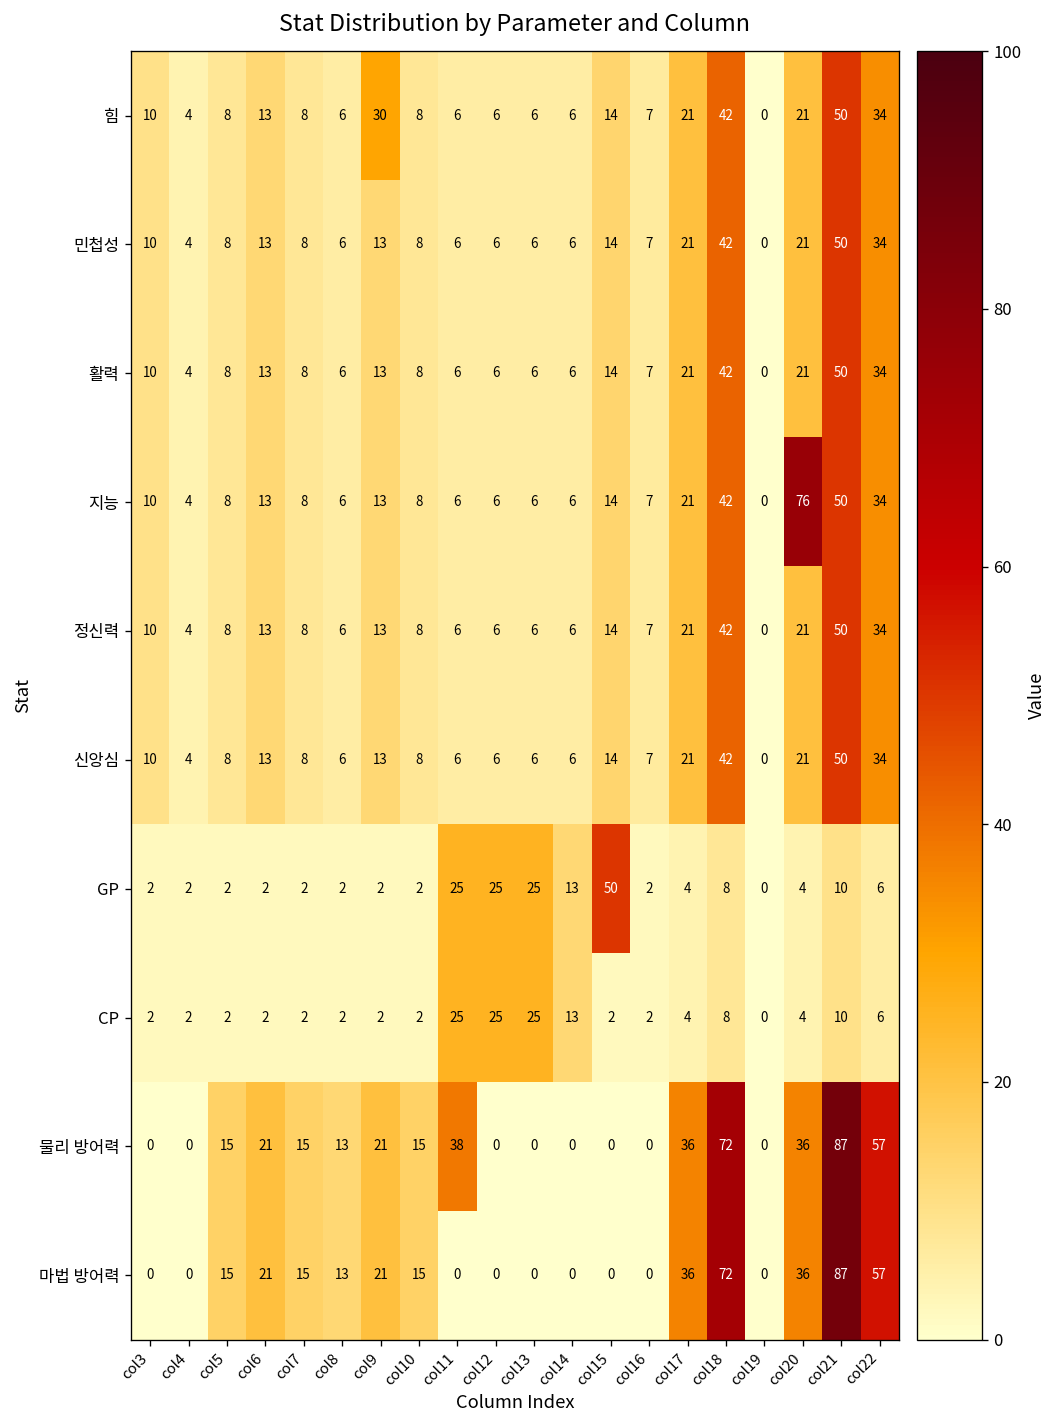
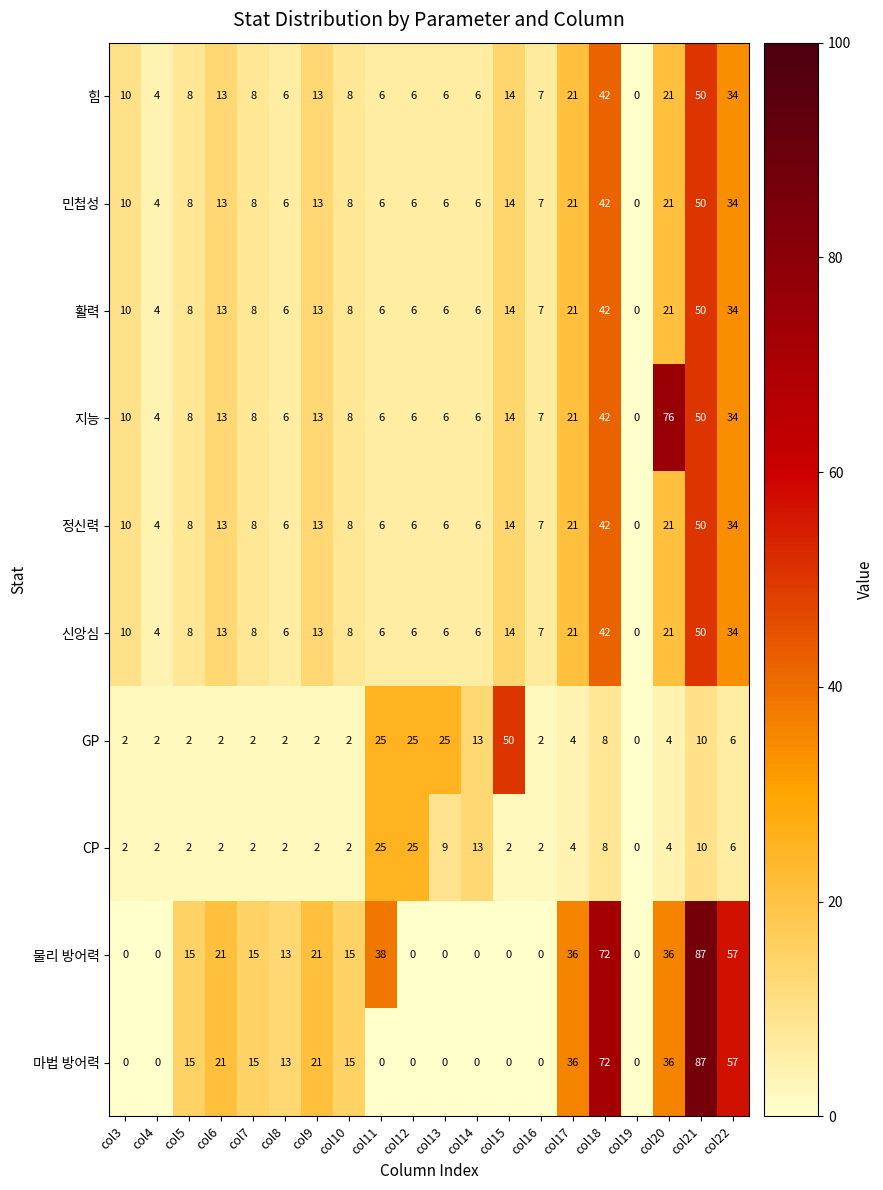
힘, col9: 30 -> 13
CP, col13: 25 -> 9
